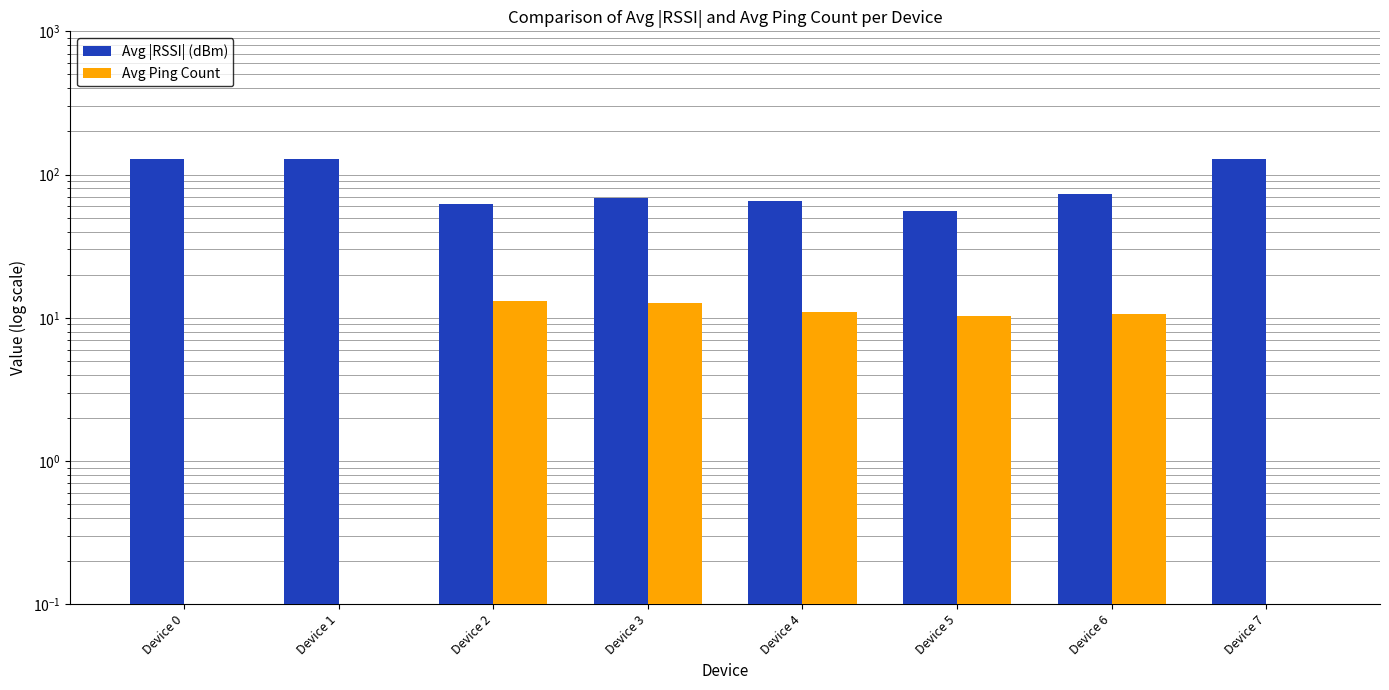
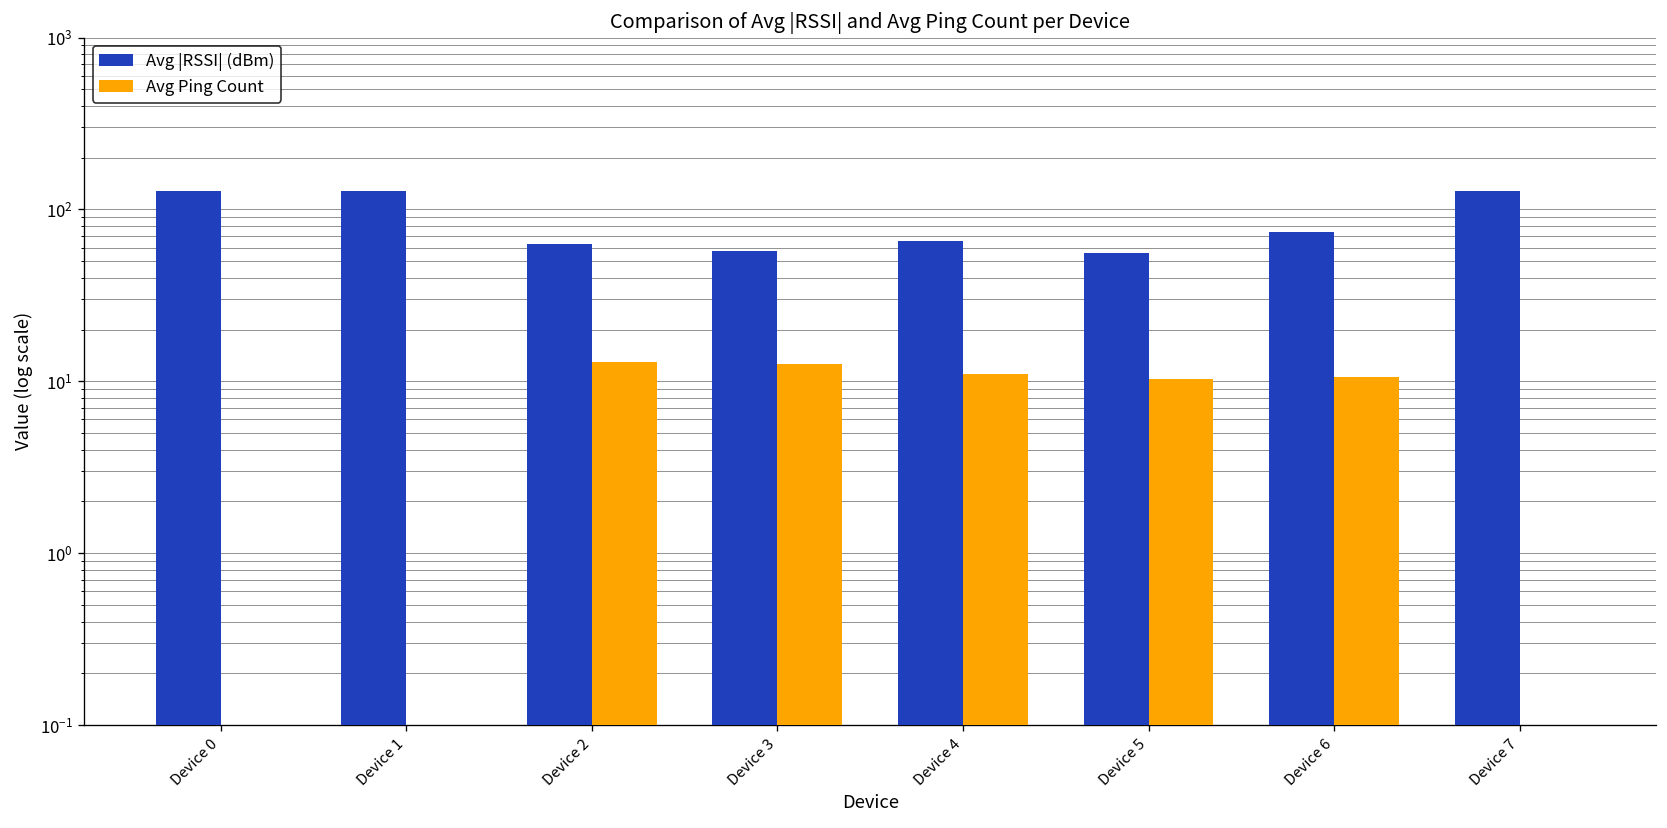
Avg |RSSI| (dBm), Device 3: 70 -> 58
